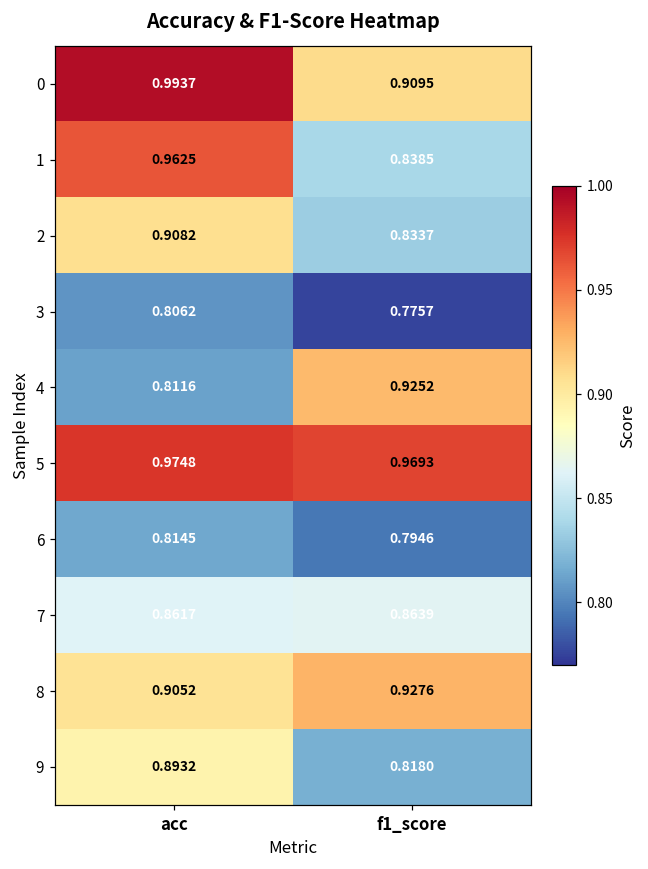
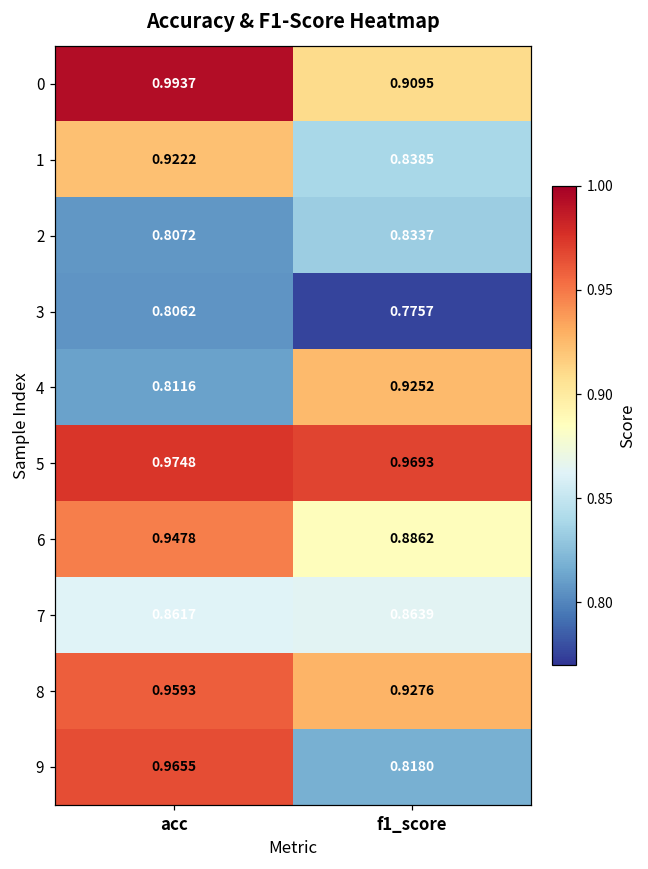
1, acc: 0.9625 -> 0.9222
2, acc: 0.9082 -> 0.8072
6, acc: 0.8145 -> 0.9478
6, f1_score: 0.7946 -> 0.8862
8, acc: 0.9052 -> 0.9593
9, acc: 0.8932 -> 0.9655
